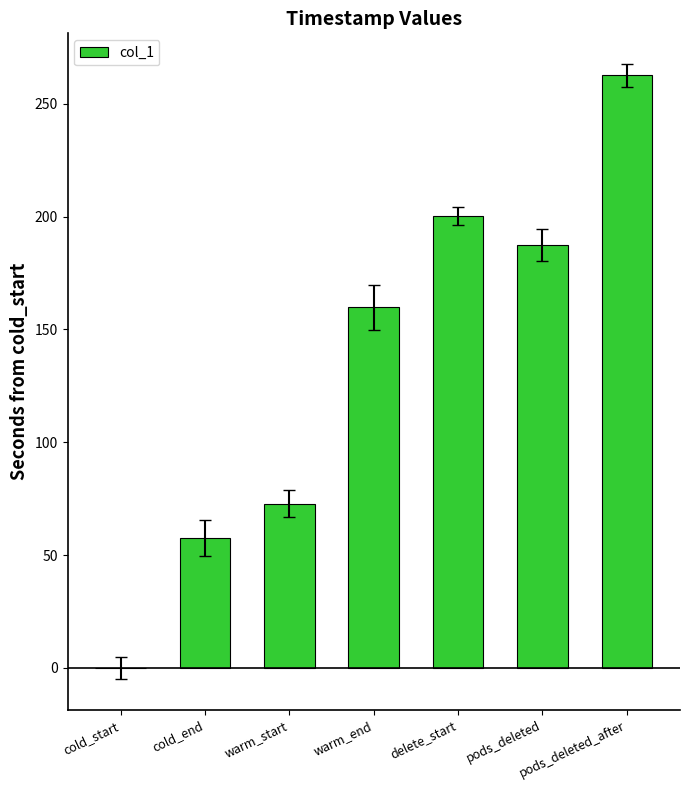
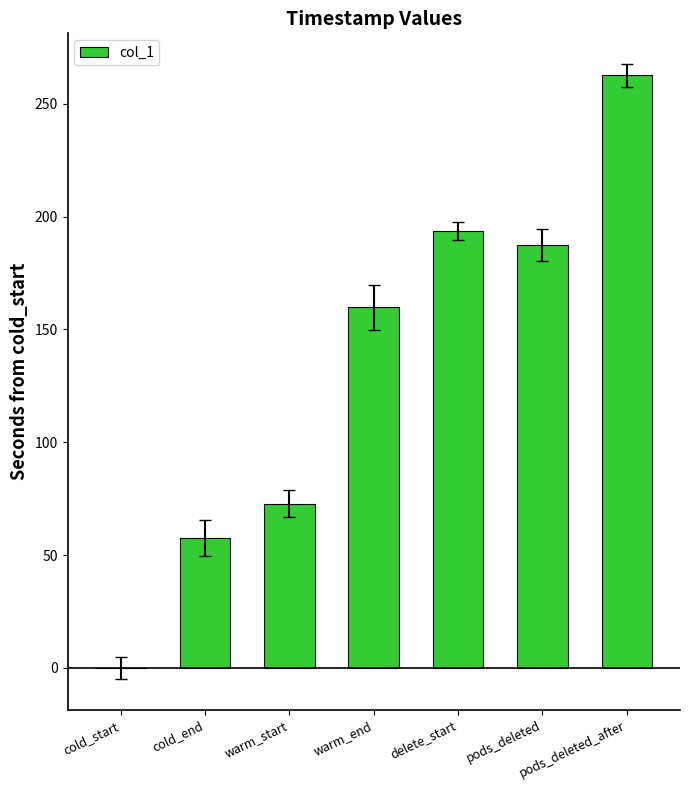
col_1, delete_start: 200 -> 194
